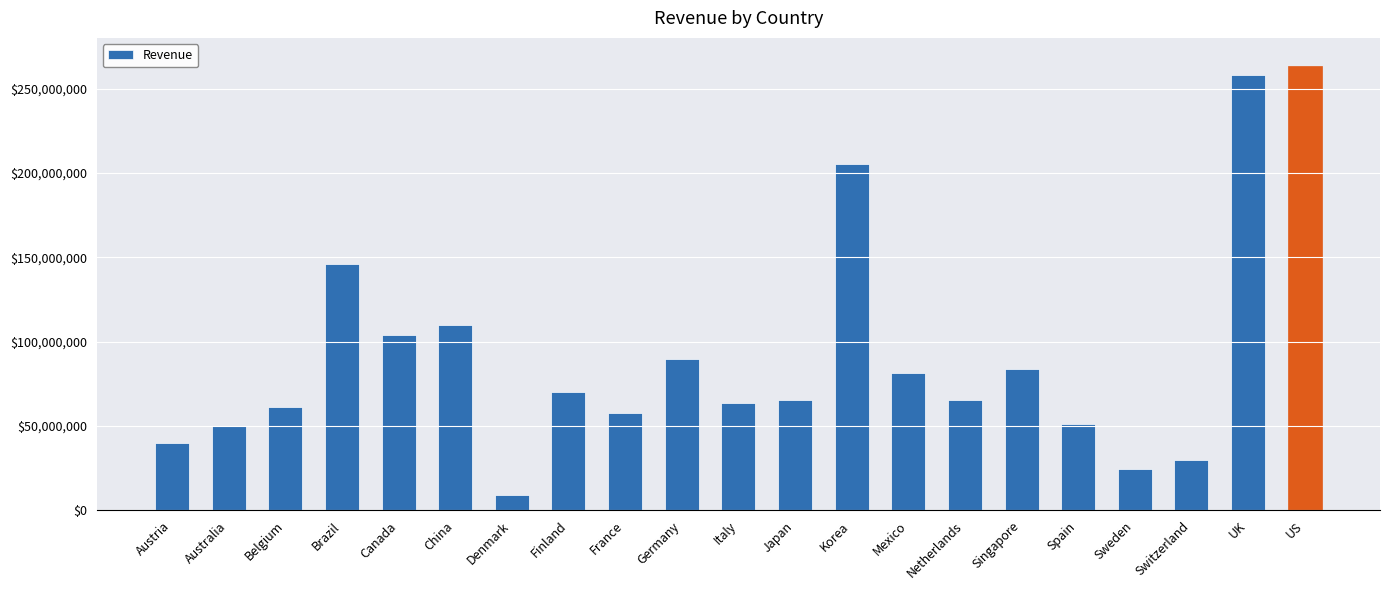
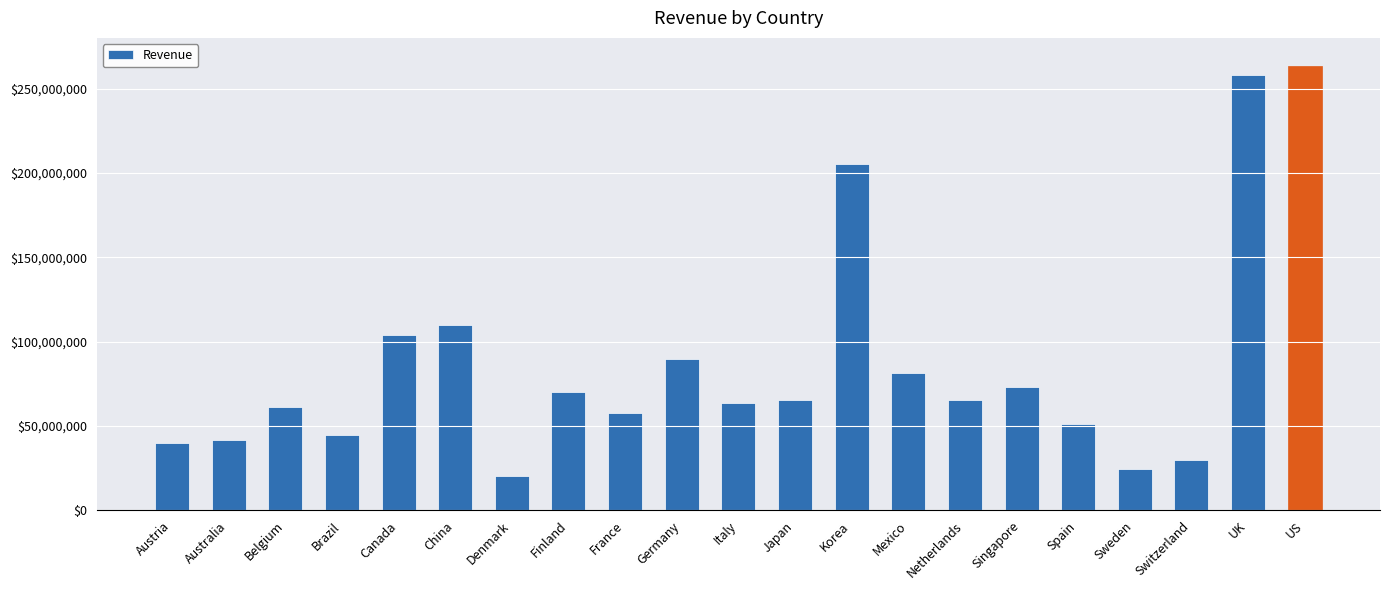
Australia: $50,000,000 -> $42,000,000
Brazil: $146,000,000 -> $45,000,000
Denmark: $9,000,000 -> $20,000,000
Singapore: $84,000,000 -> $73,000,000
